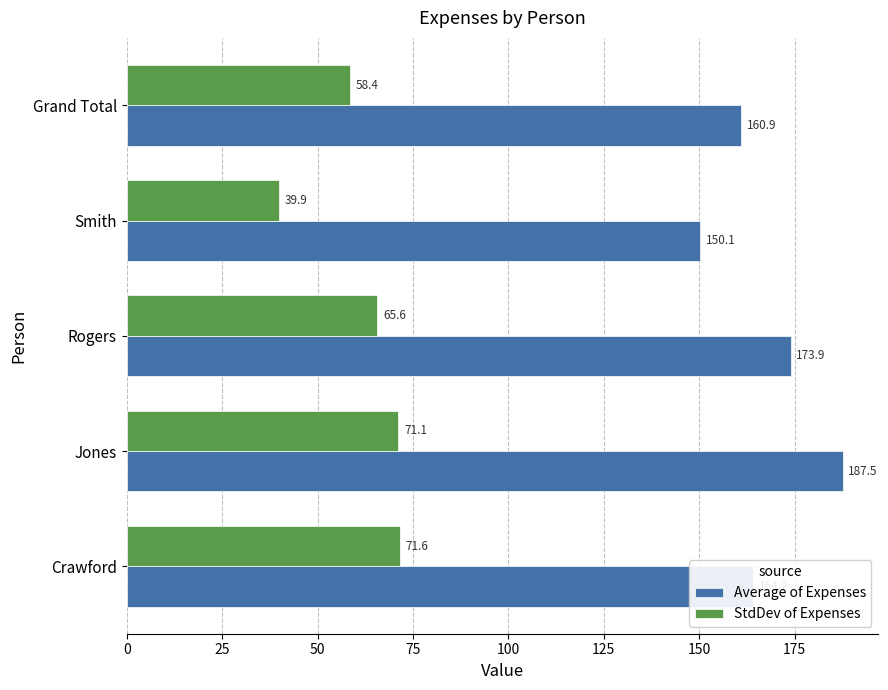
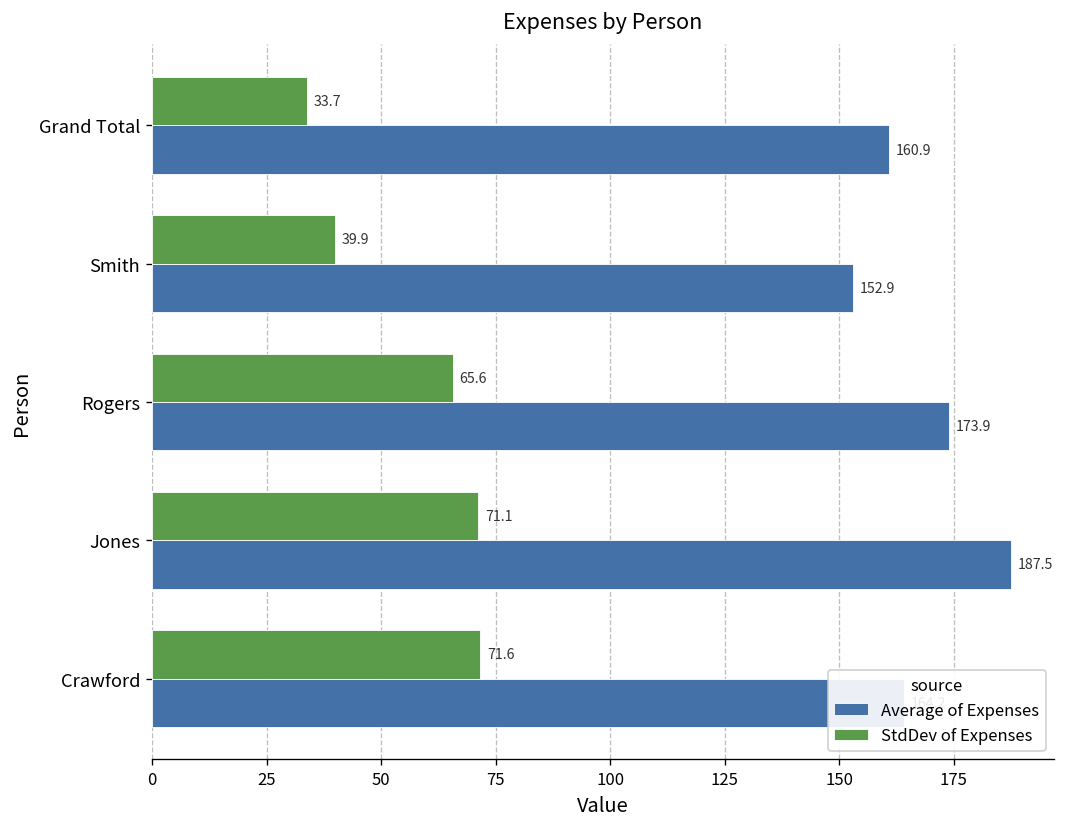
StdDev of Expenses, Grand Total: 58.4 -> 33.7
Average of Expenses, Smith: 150.1 -> 152.9
